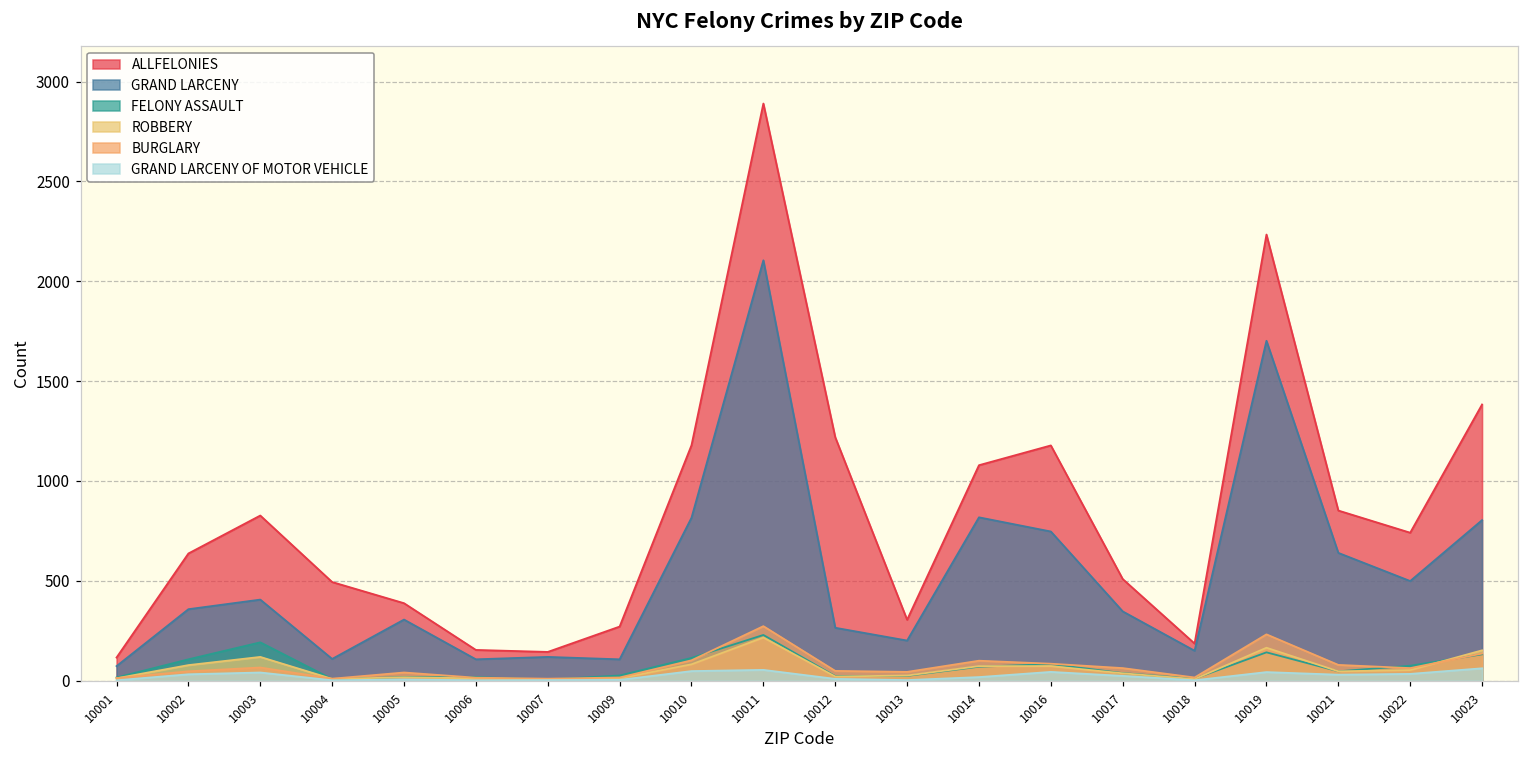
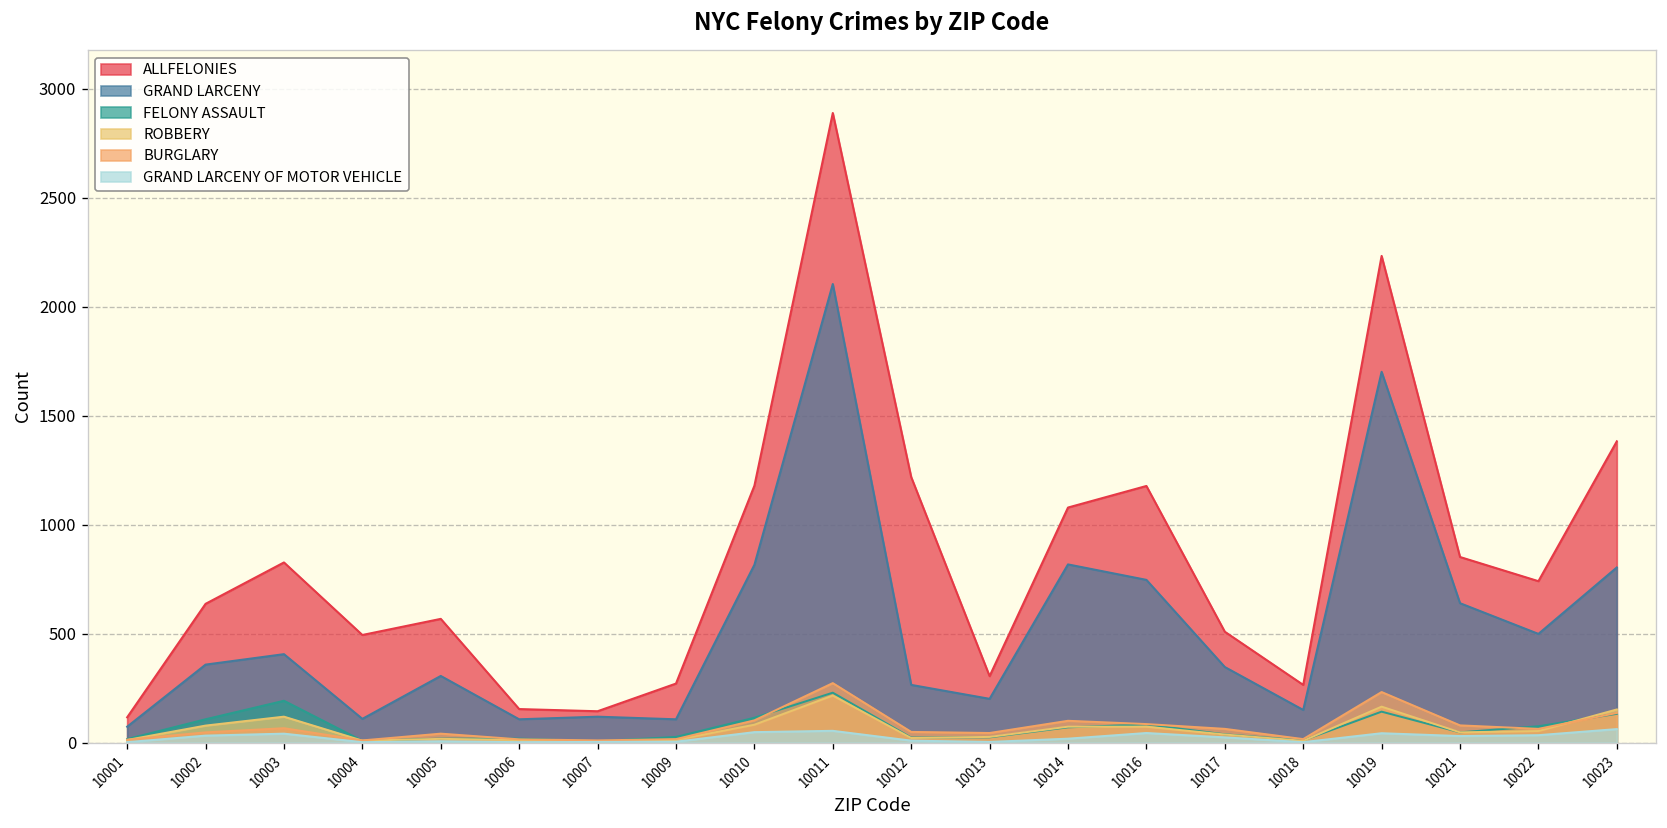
ALLFELONIES, 10005: 390 -> 570
ALLFELONIES, 10018: 190 -> 270
